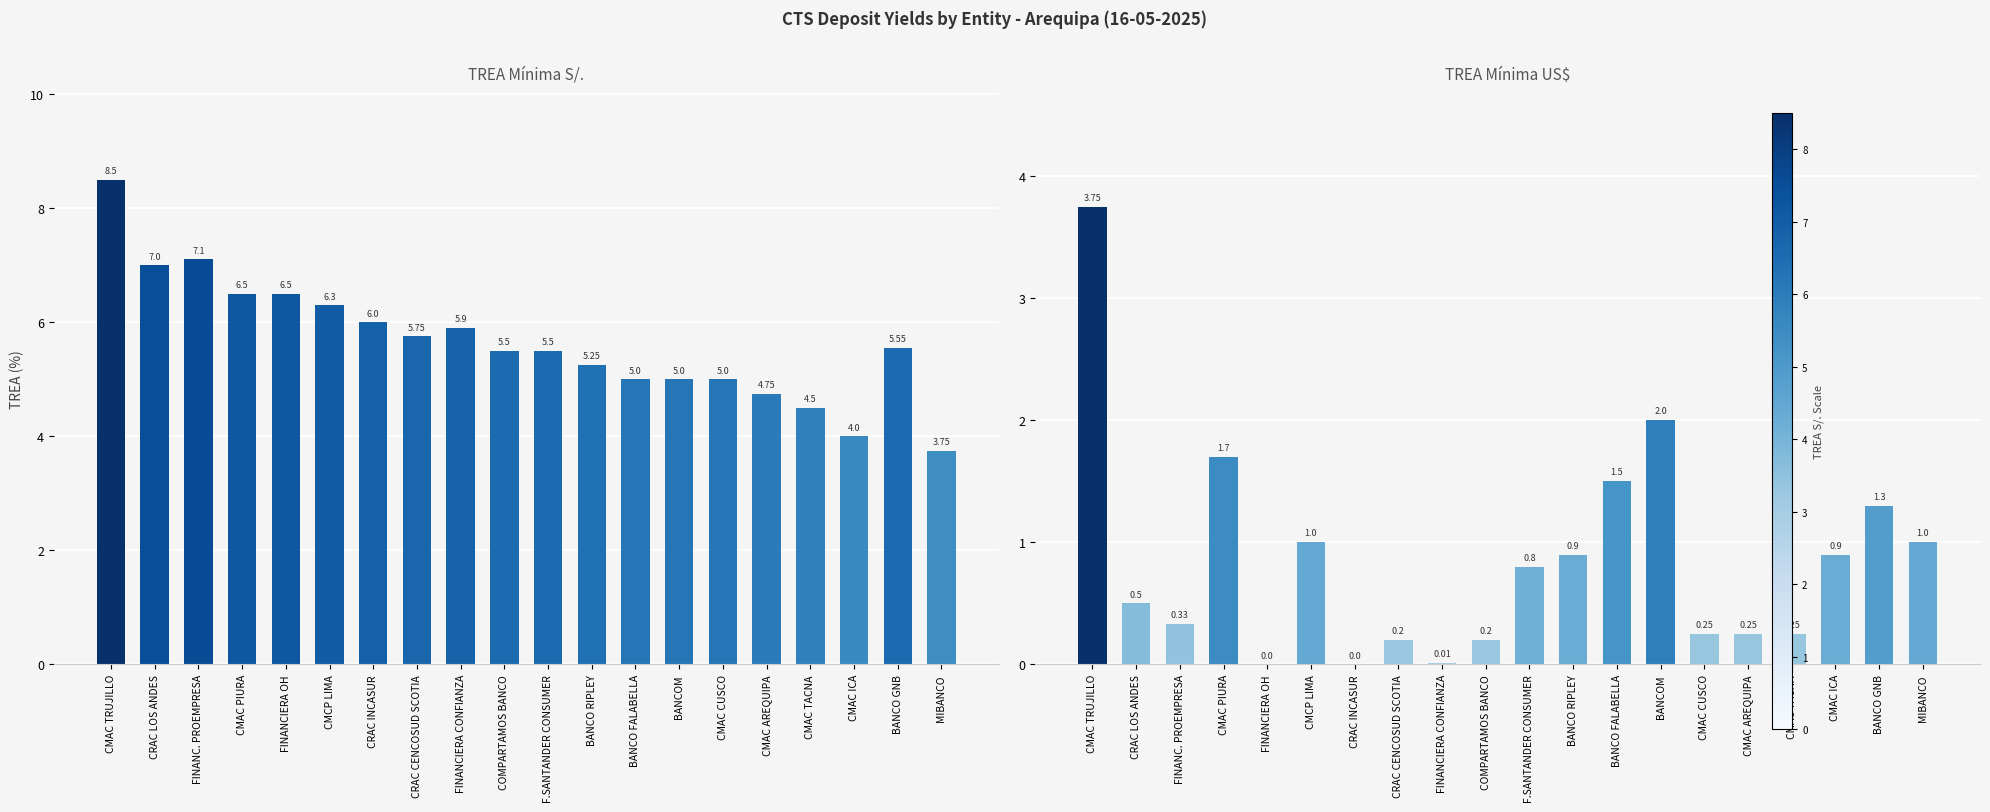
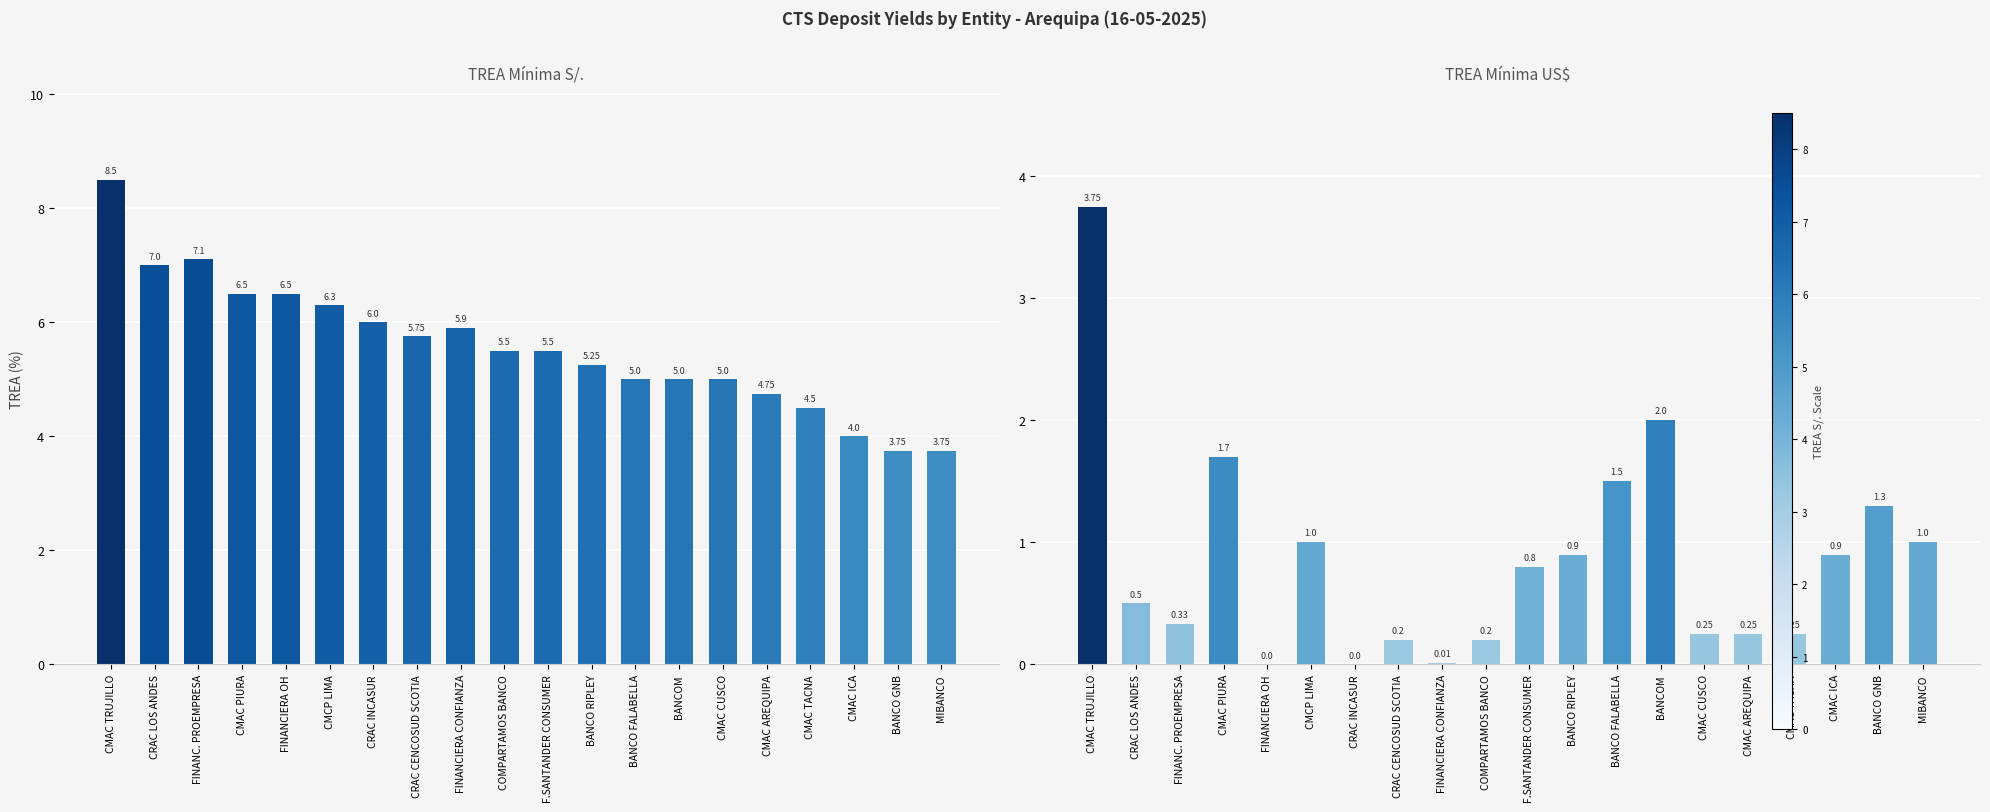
TREA Mínima S/., BANCO GNB: 5.55 -> 3.75
